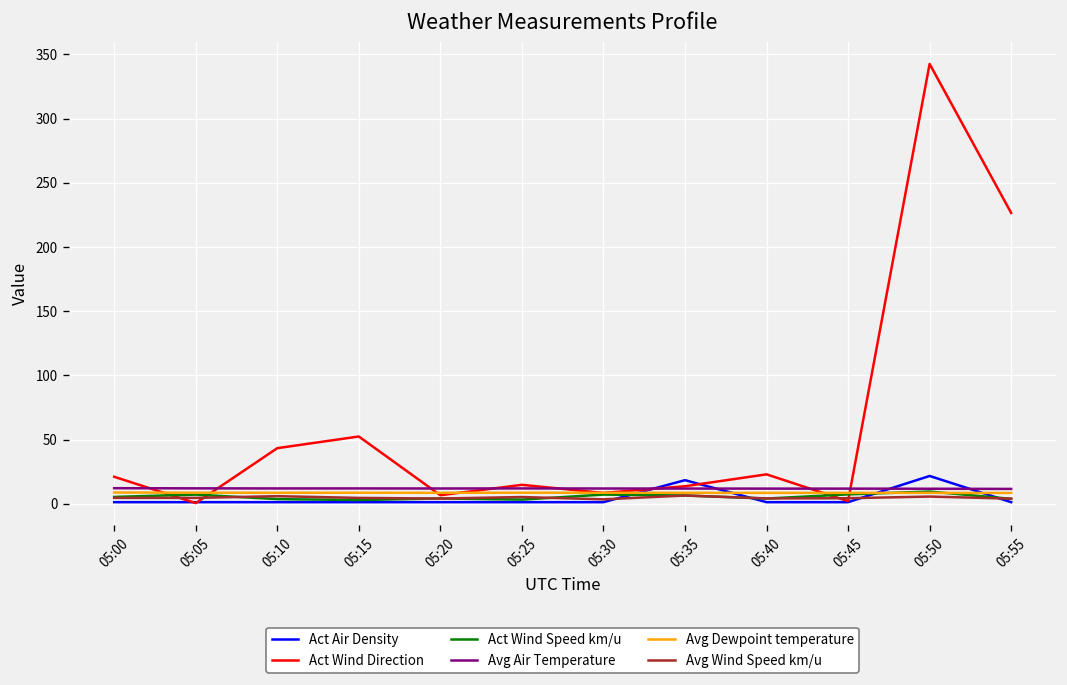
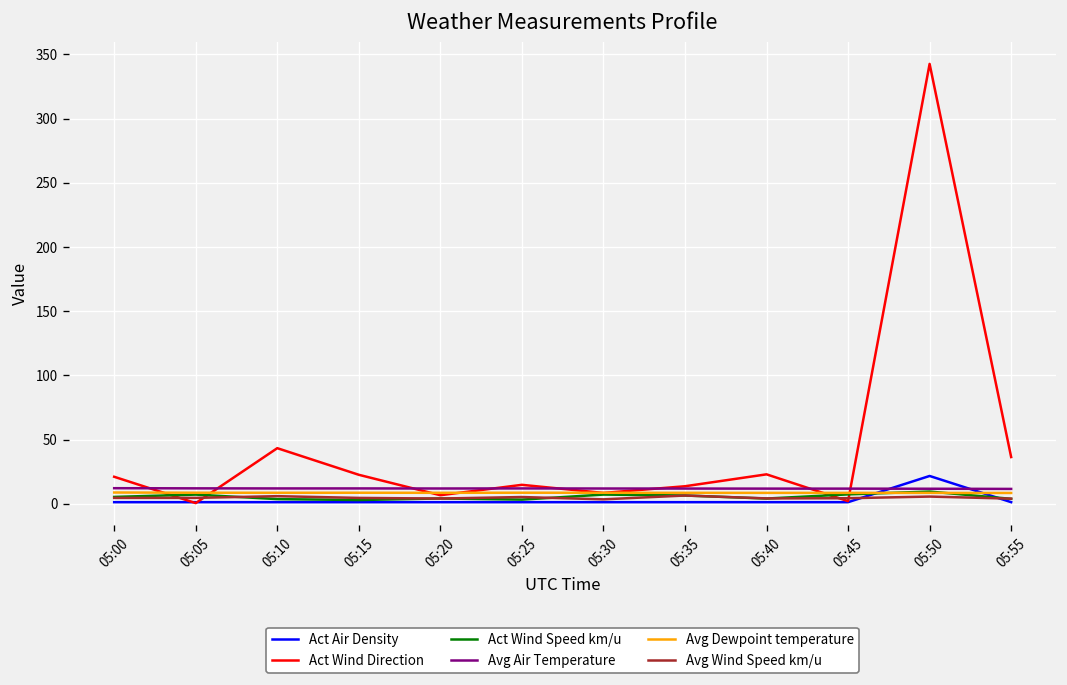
Act Wind Direction, 05:15: 52 -> 23
Act Air Density, 05:35: 18 -> 1
Act Wind Direction, 05:55: 227 -> 36
